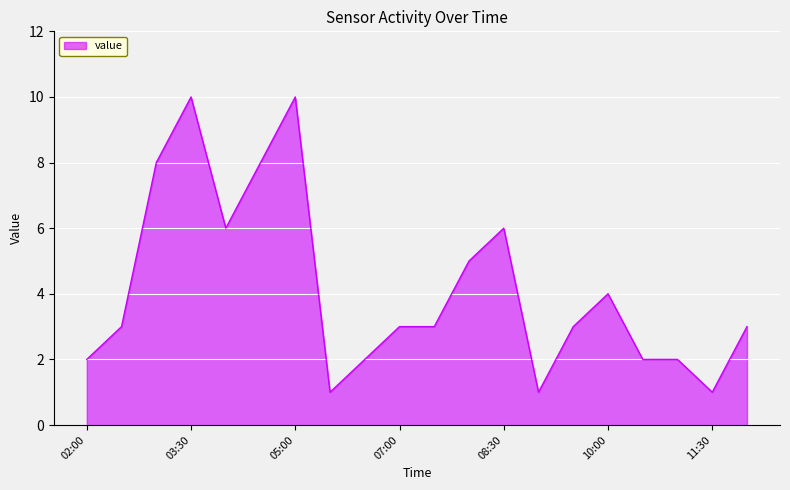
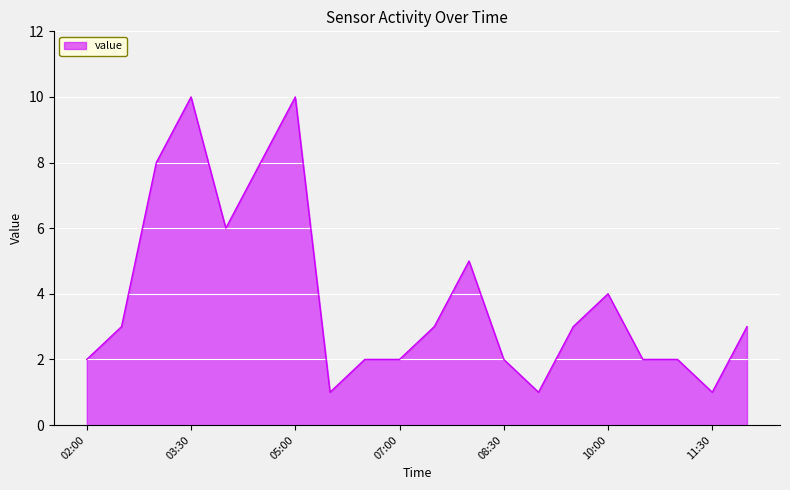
07:00: 3 -> 2
08:30: 6 -> 2
